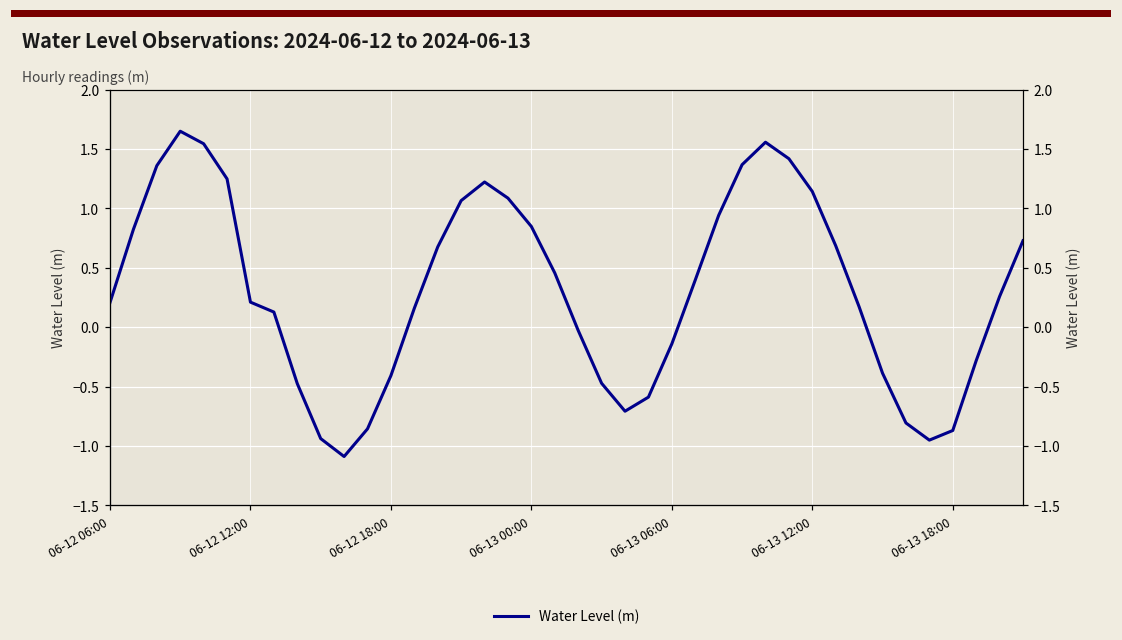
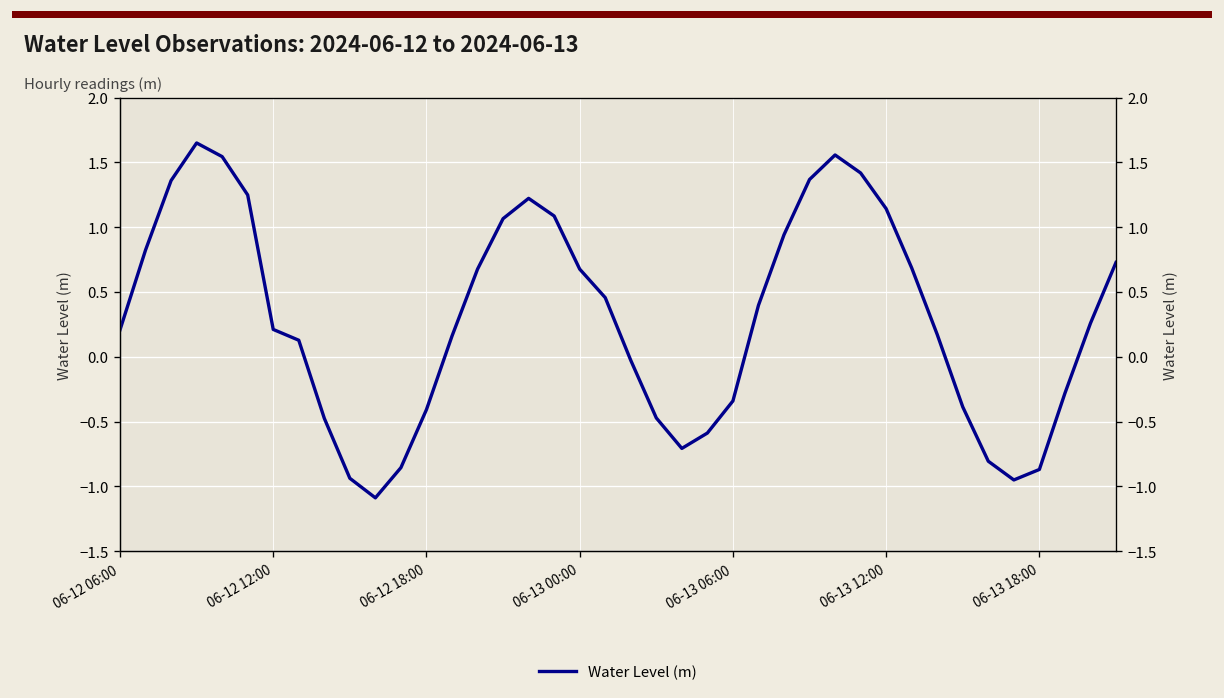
06-13 00:00: 0.85 -> 0.68
06-13 06:00: -0.14 -> -0.34
